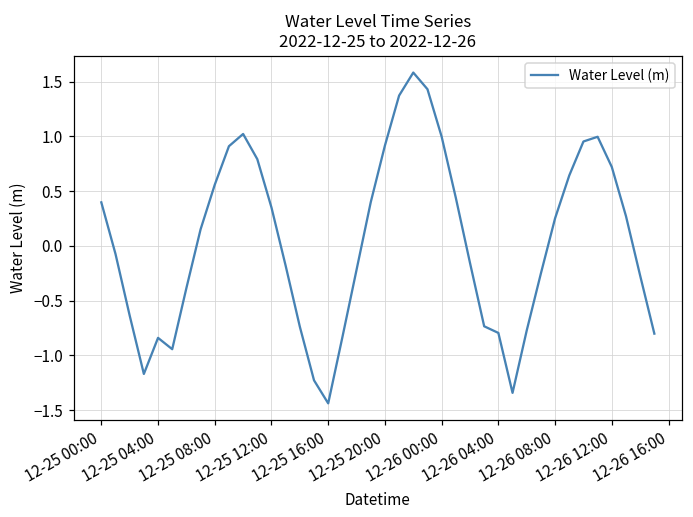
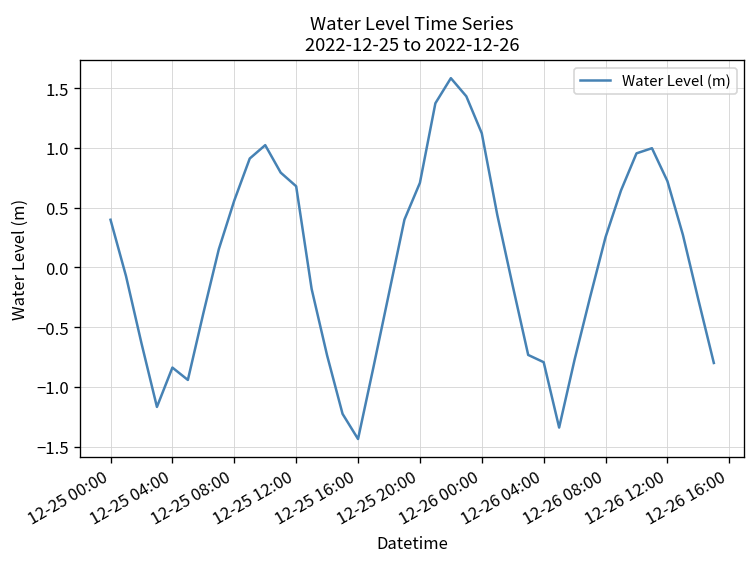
12-25 12:00: 0.4 -> 0.7
12-25 20:00: 0.9 -> 0.7
12-26 00:00: 1.0 -> 1.1
